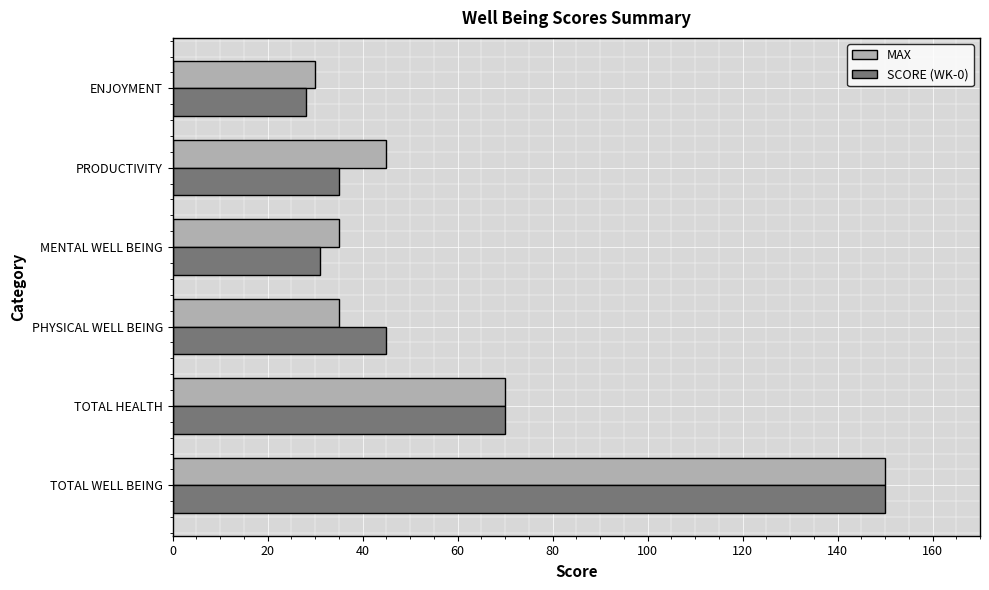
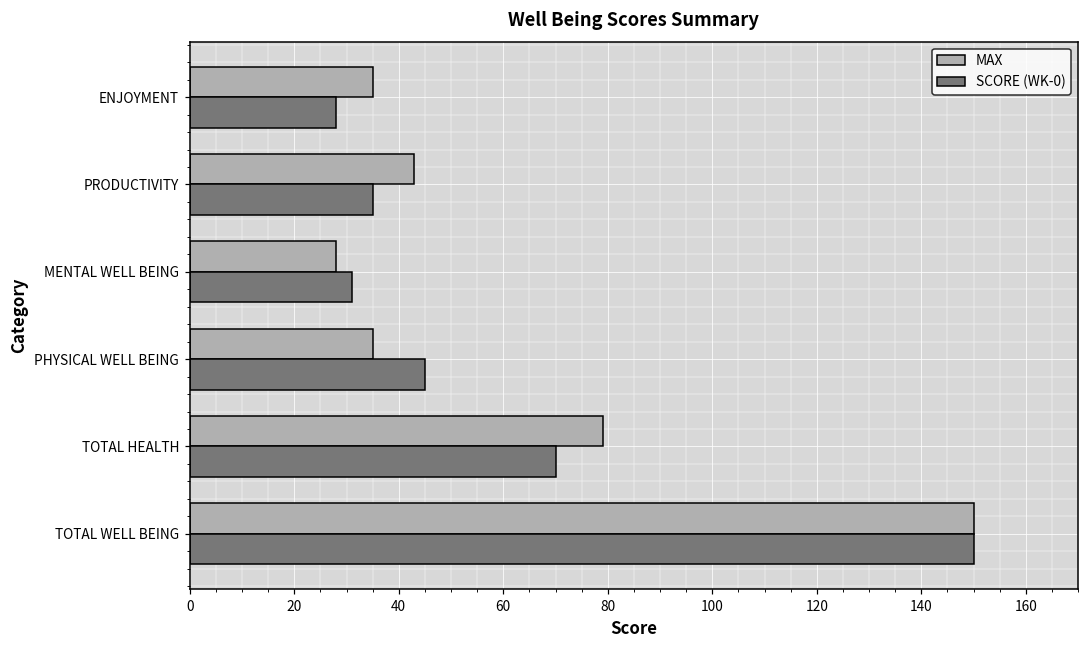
MAX, ENJOYMENT: 30 -> 35
MAX, PRODUCTIVITY: 45 -> 43
MAX, MENTAL WELL BEING: 35 -> 28
MAX, TOTAL HEALTH: 70 -> 79
